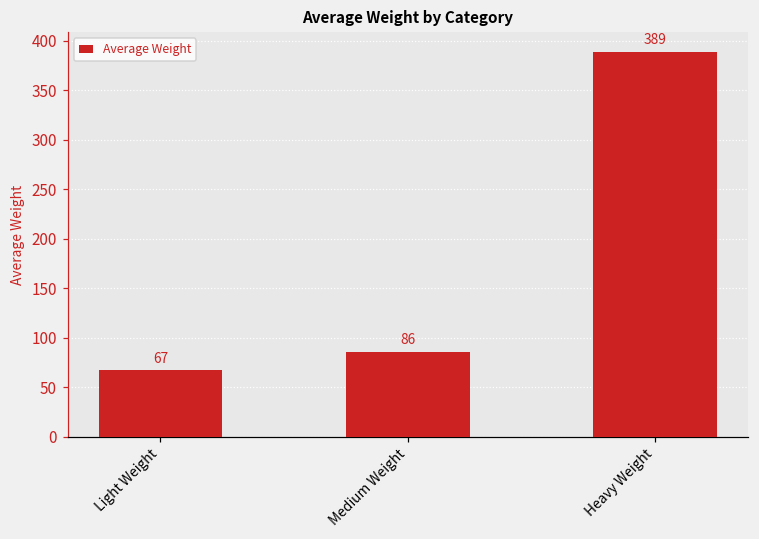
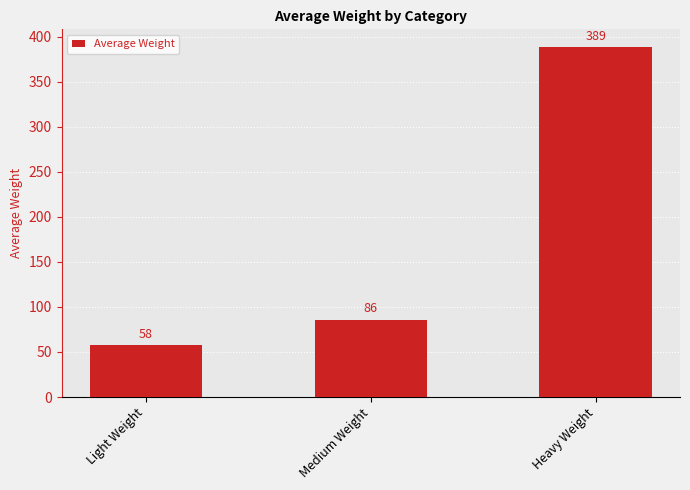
Light Weight: 67 -> 58
